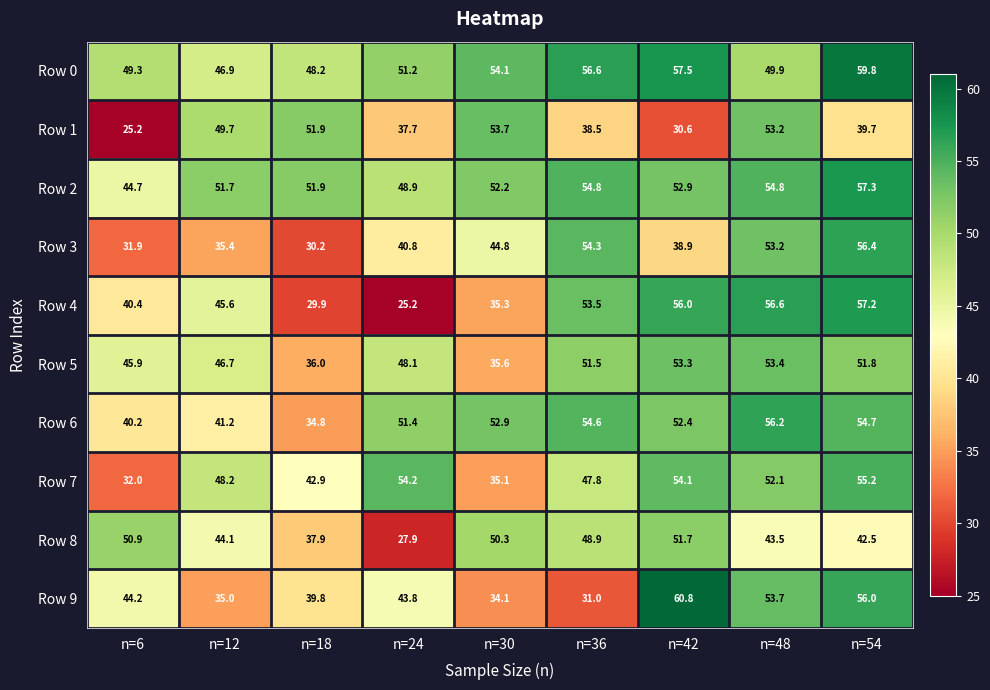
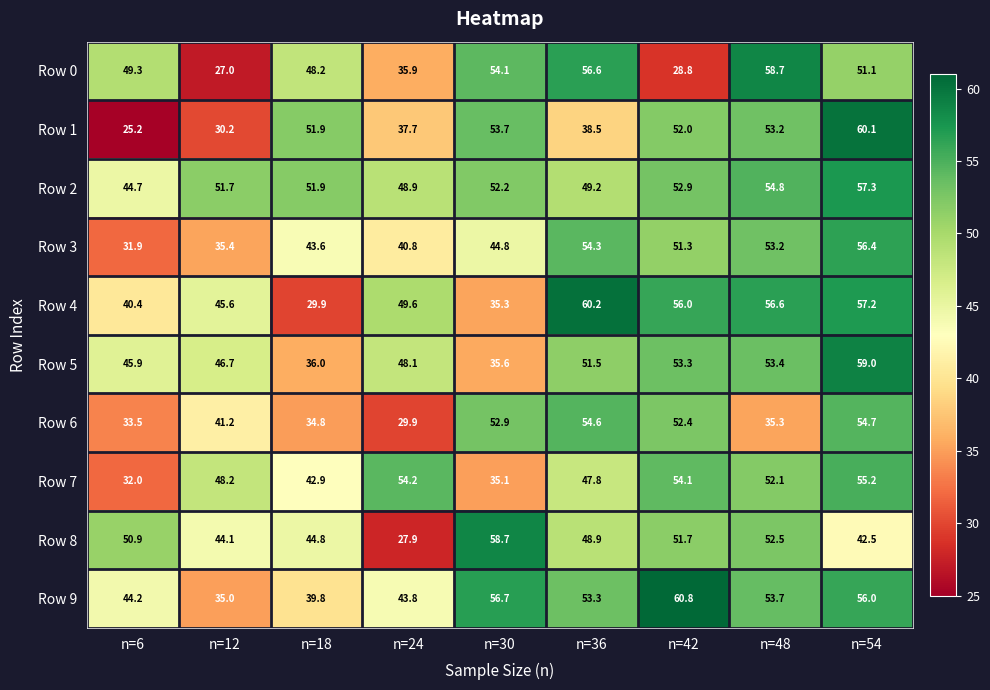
Row 0, n=12: 46.9 -> 27.0
Row 0, n=24: 51.2 -> 35.9
Row 0, n=42: 57.5 -> 28.8
Row 0, n=48: 49.9 -> 58.7
Row 0, n=54: 59.8 -> 51.1
Row 1, n=12: 49.7 -> 30.2
Row 1, n=42: 30.6 -> 52.0
Row 1, n=54: 39.7 -> 60.1
Row 2, n=36: 54.8 -> 49.2
Row 3, n=18: 30.2 -> 43.6
Row 3, n=42: 38.9 -> 51.3
Row 4, n=24: 25.2 -> 49.6
Row 4, n=36: 53.5 -> 60.2
Row 5, n=54: 51.8 -> 59.0
Row 6, n=6: 40.2 -> 33.5
Row 6, n=24: 51.4 -> 29.9
Row 6, n=48: 56.2 -> 35.3
Row 8, n=18: 37.9 -> 44.8
Row 8, n=30: 50.3 -> 58.7
Row 8, n=48: 43.5 -> 52.5
Row 9, n=30: 34.1 -> 56.7
Row 9, n=36: 31.0 -> 53.3
